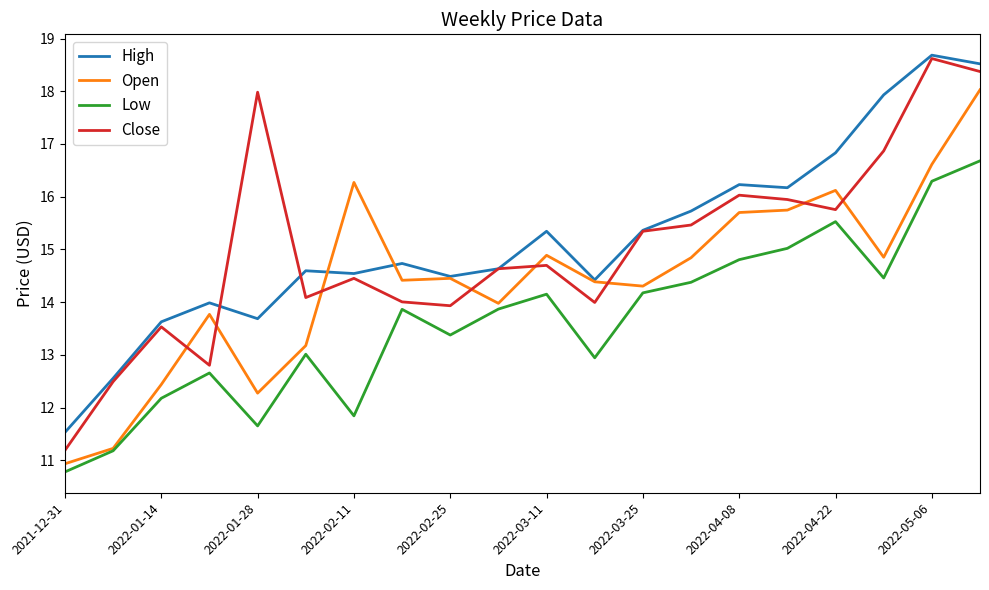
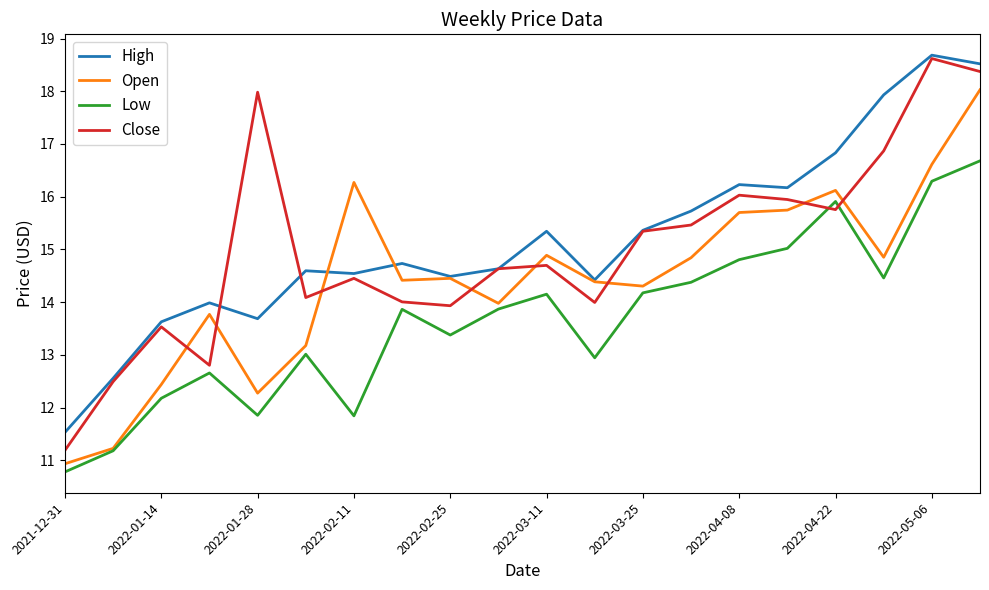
Low, 2022-01-28: 11.7 -> 11.9
Low, 2022-04-22: 15.5 -> 15.9
